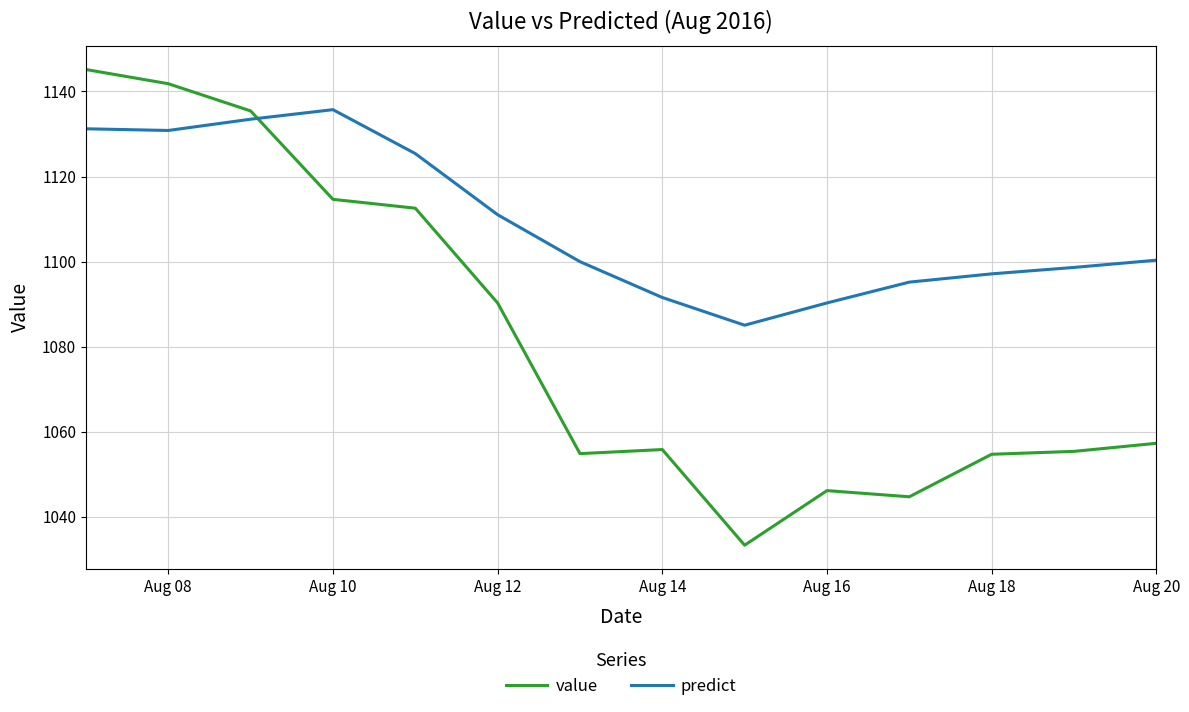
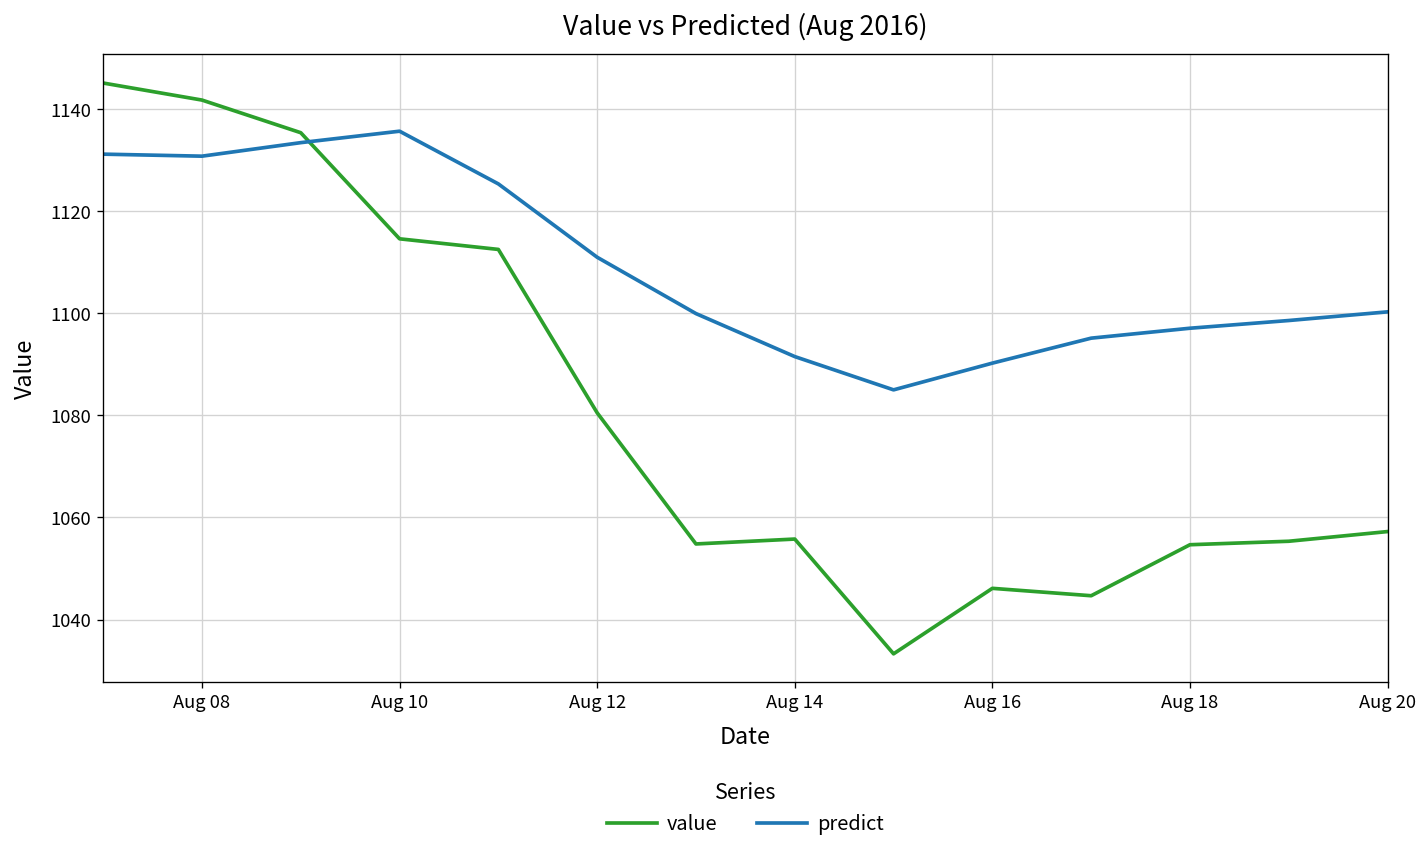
value, Aug 12: 1090 -> 1081
